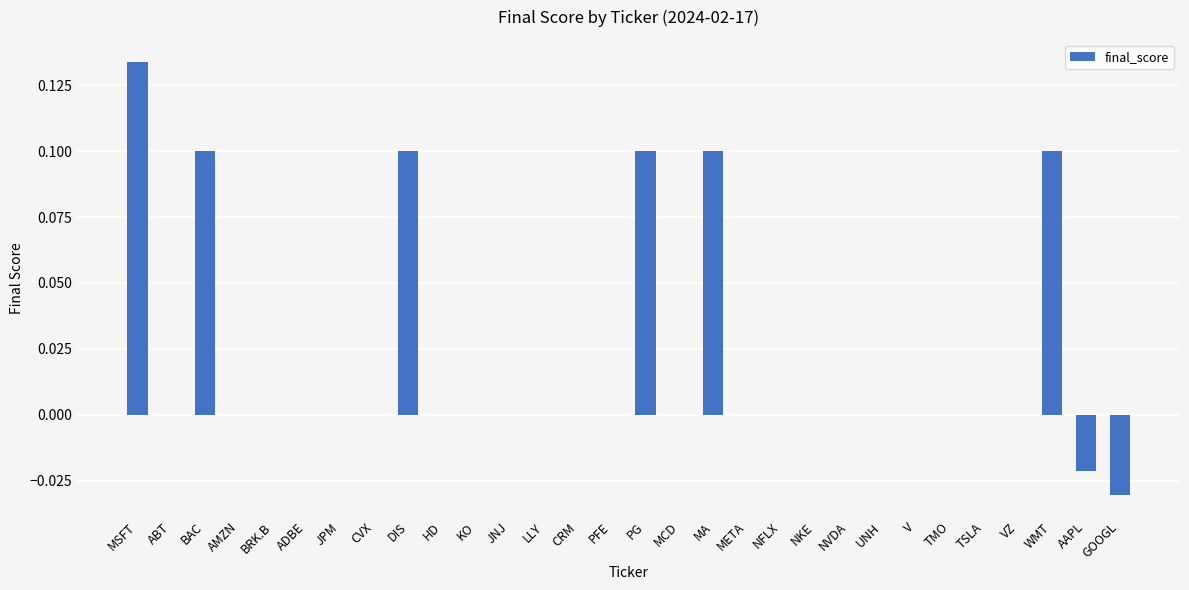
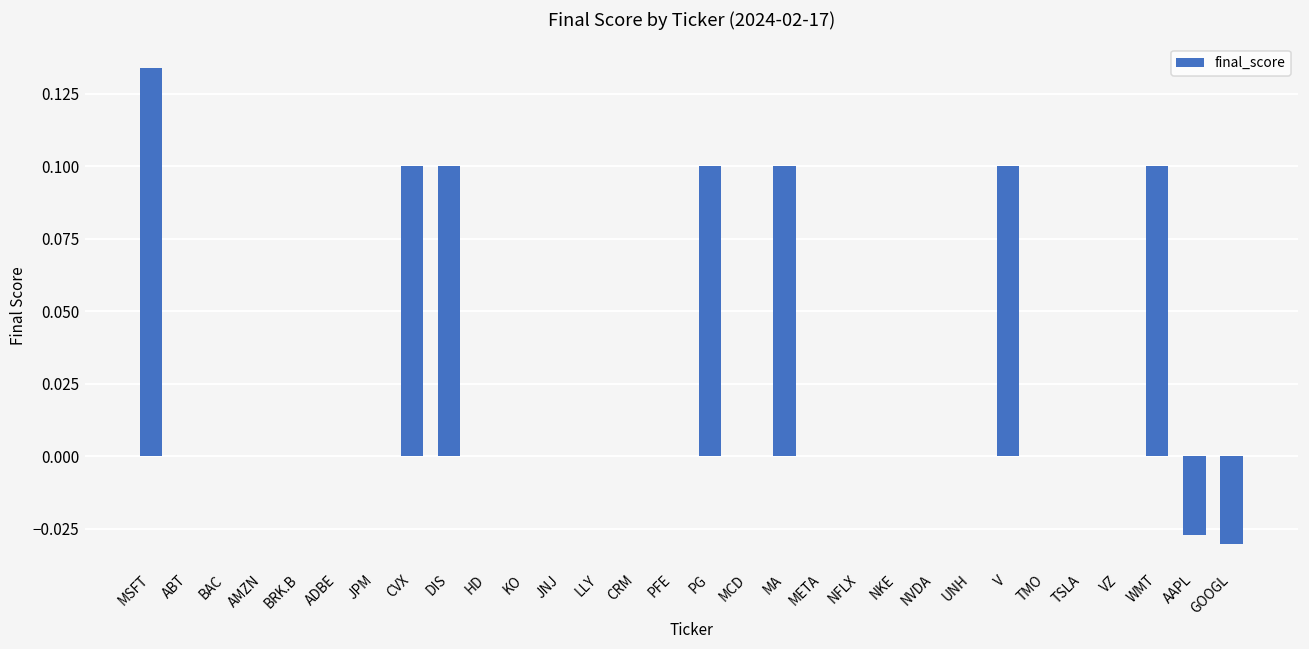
BAC: 0.1 -> 0.0
CVX: 0.0 -> 0.1
V: 0.0 -> 0.1
AAPL: -0.021 -> -0.027
